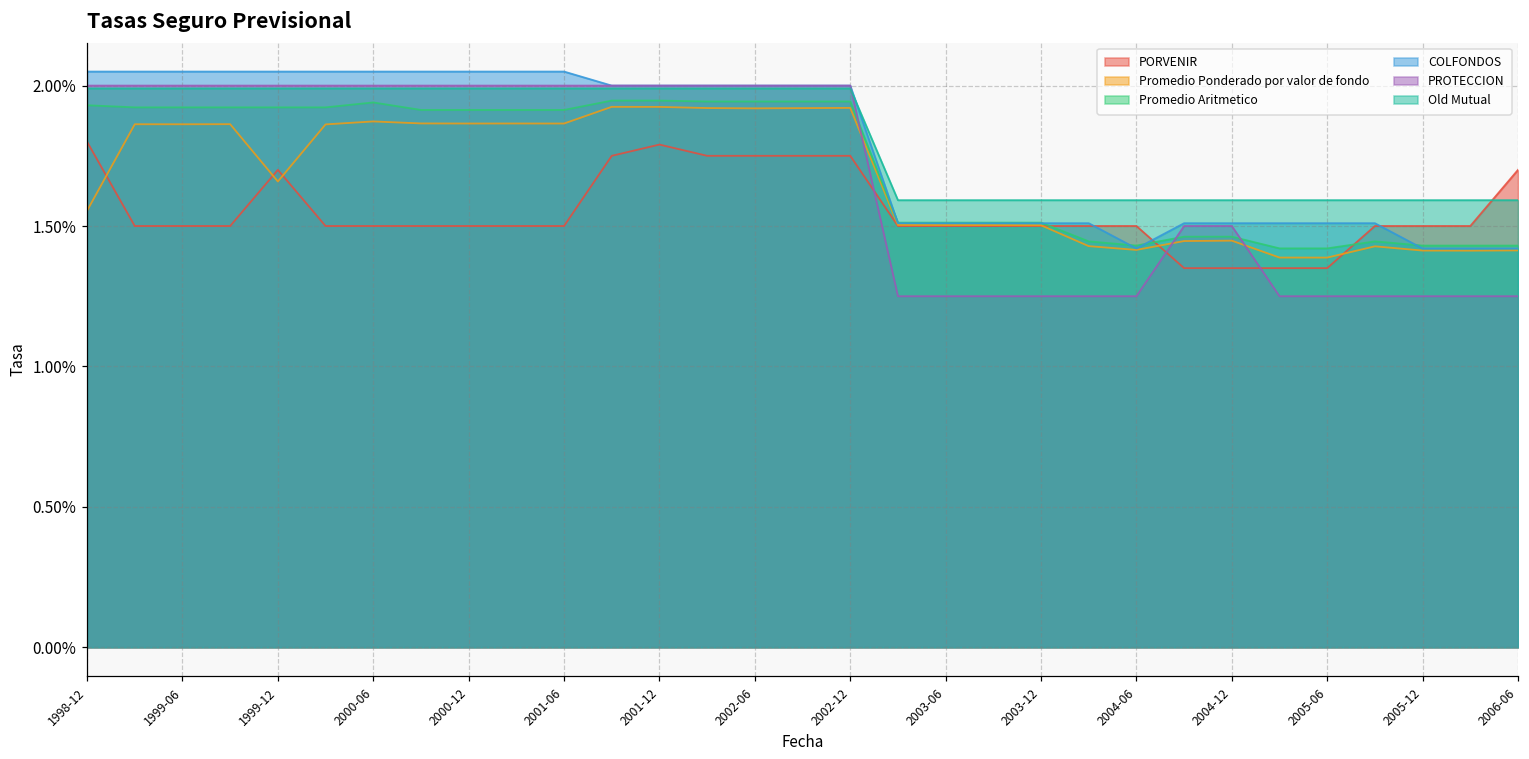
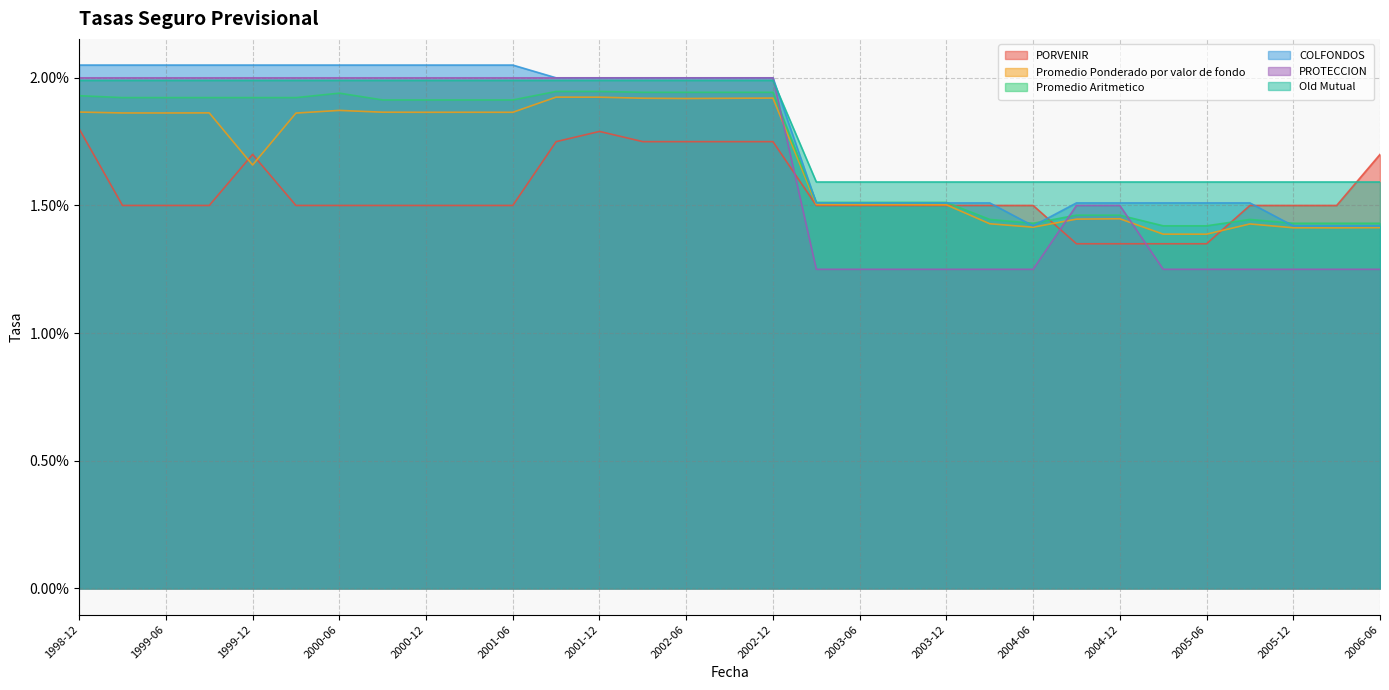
Promedio Ponderado por valor de fondo, 1998-12: 1.55% -> 1.87%
